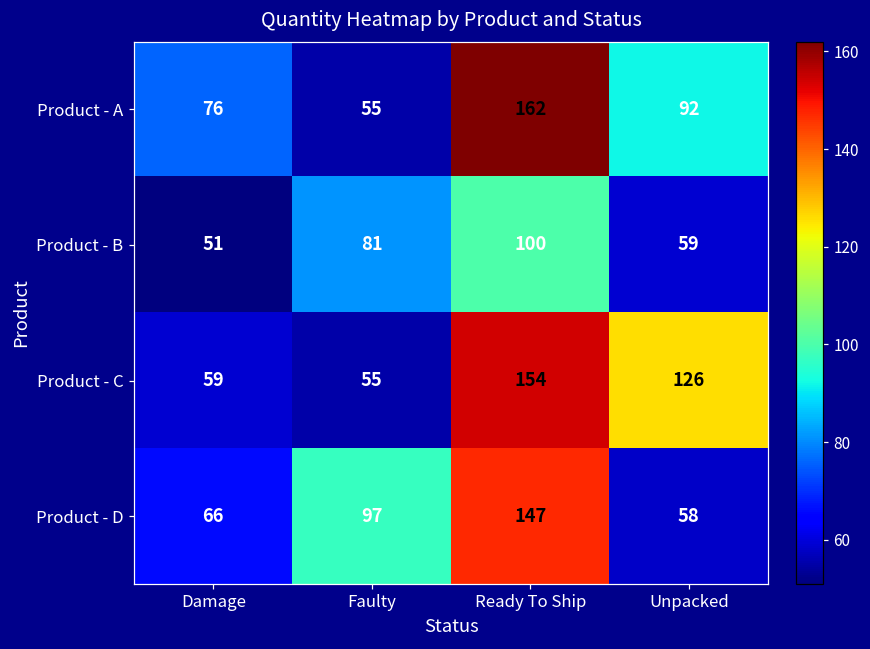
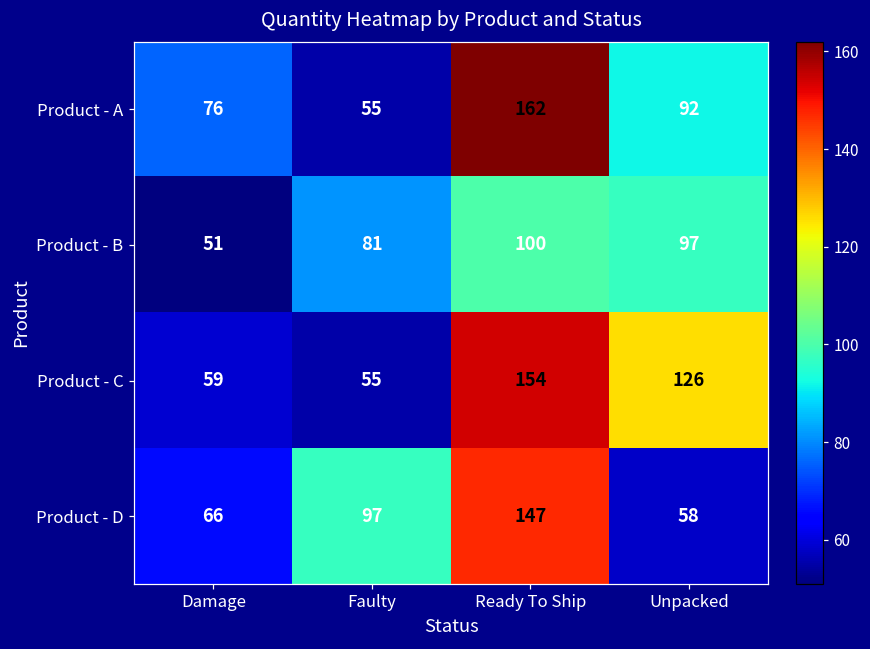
Product - B, Unpacked: 59 -> 97
